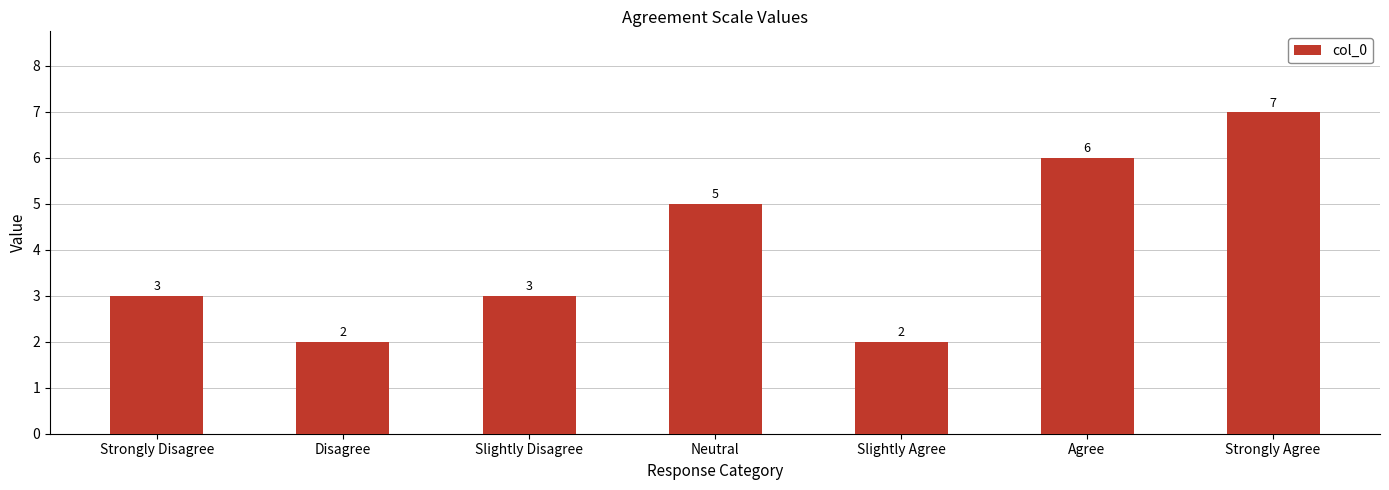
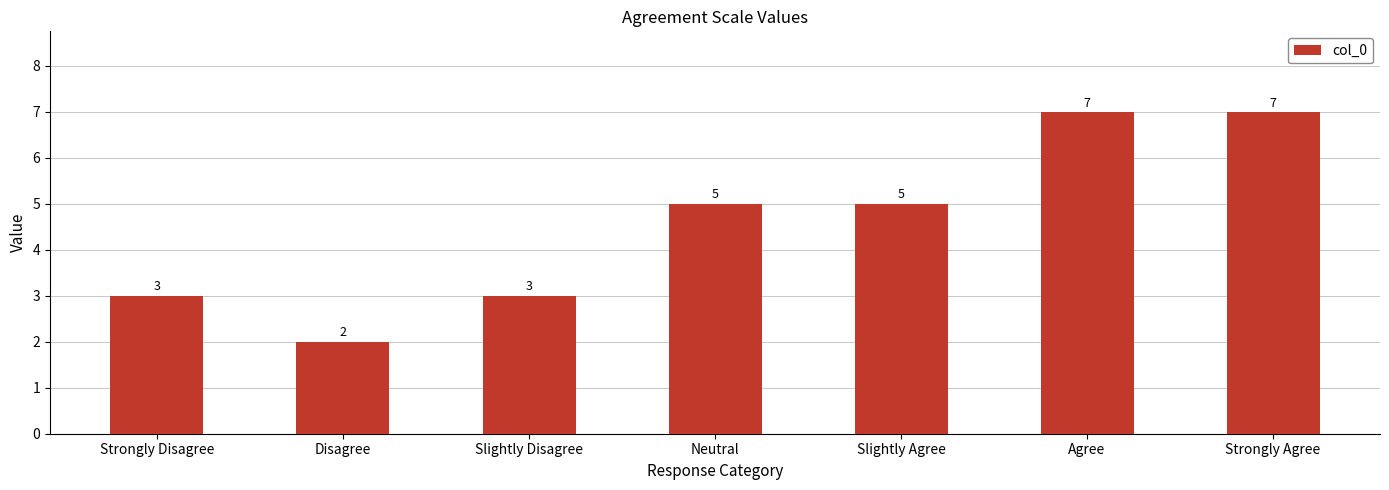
Slightly Agree: 2 -> 5
Agree: 6 -> 7
